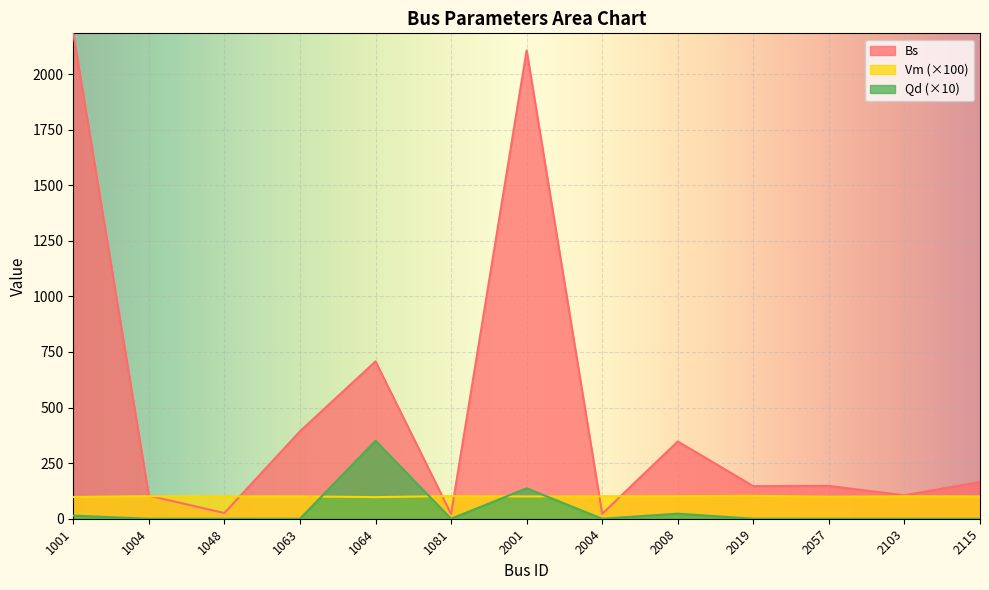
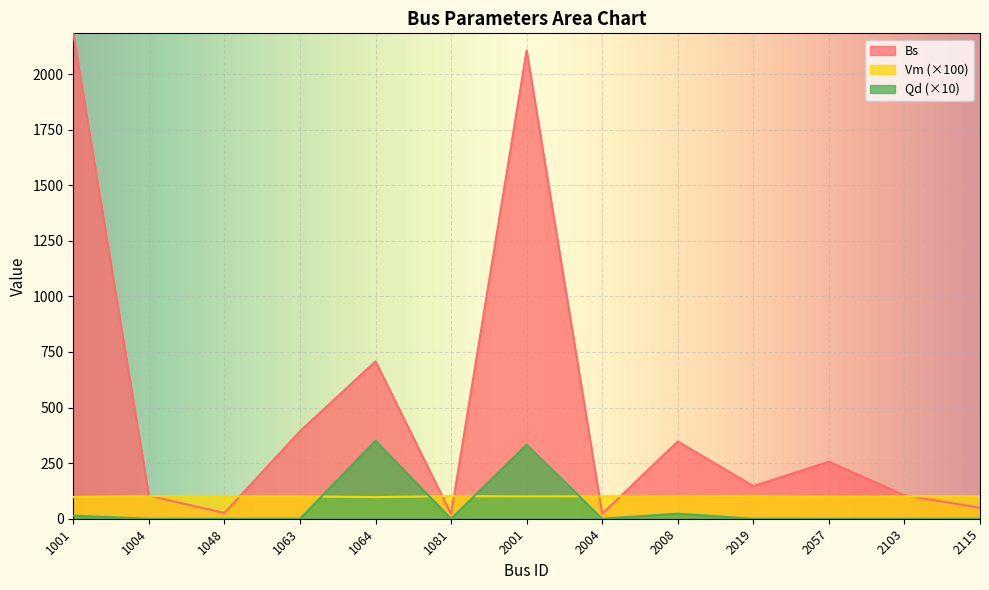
Qd (×10), 2001: 140 -> 330
Bs, 2057: 150 -> 260
Bs, 2115: 170 -> 50
